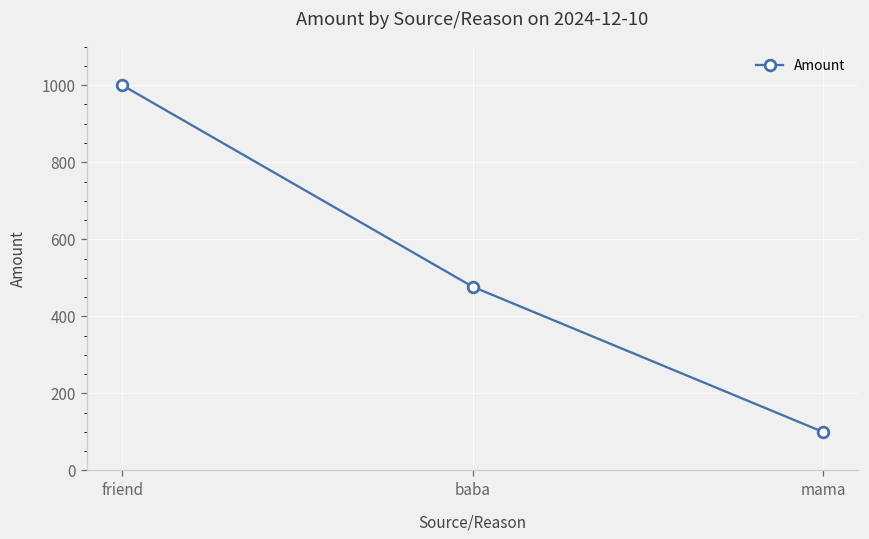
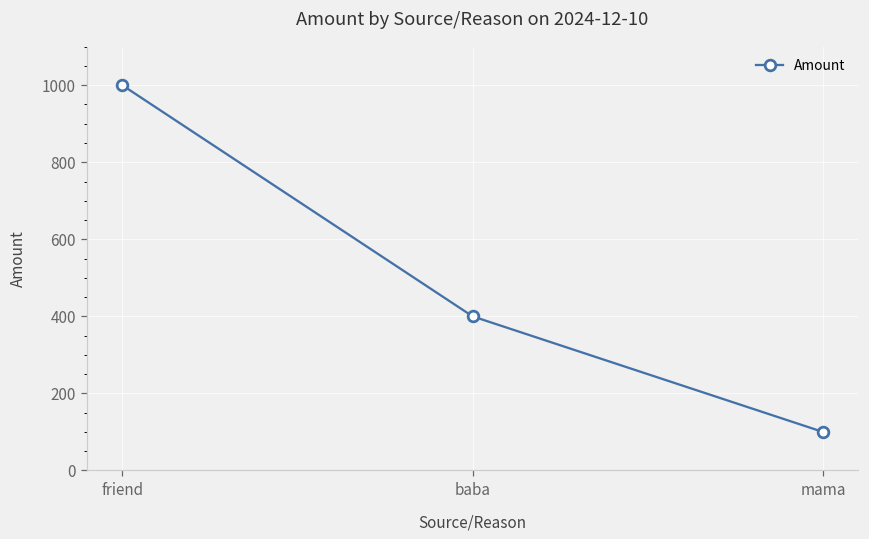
baba: 480 -> 400
